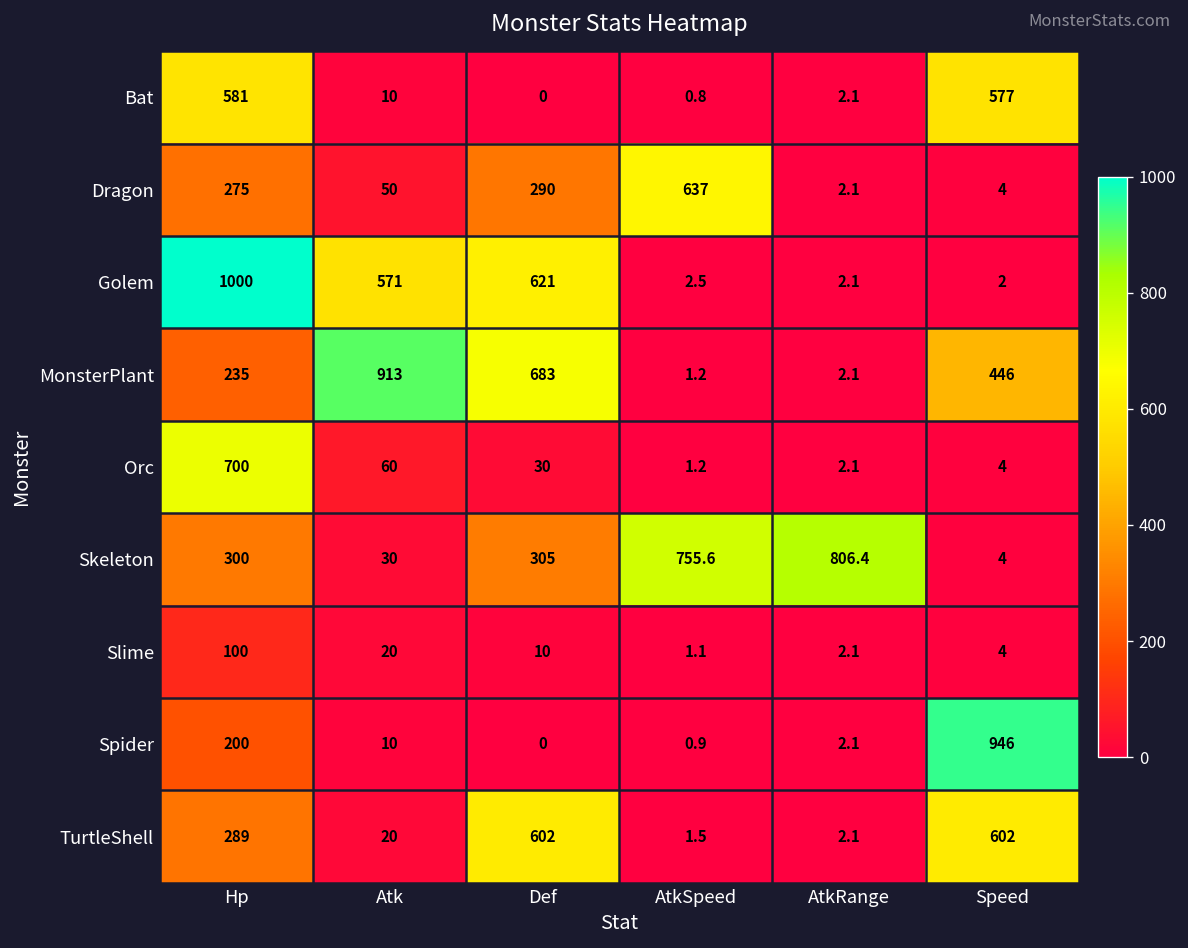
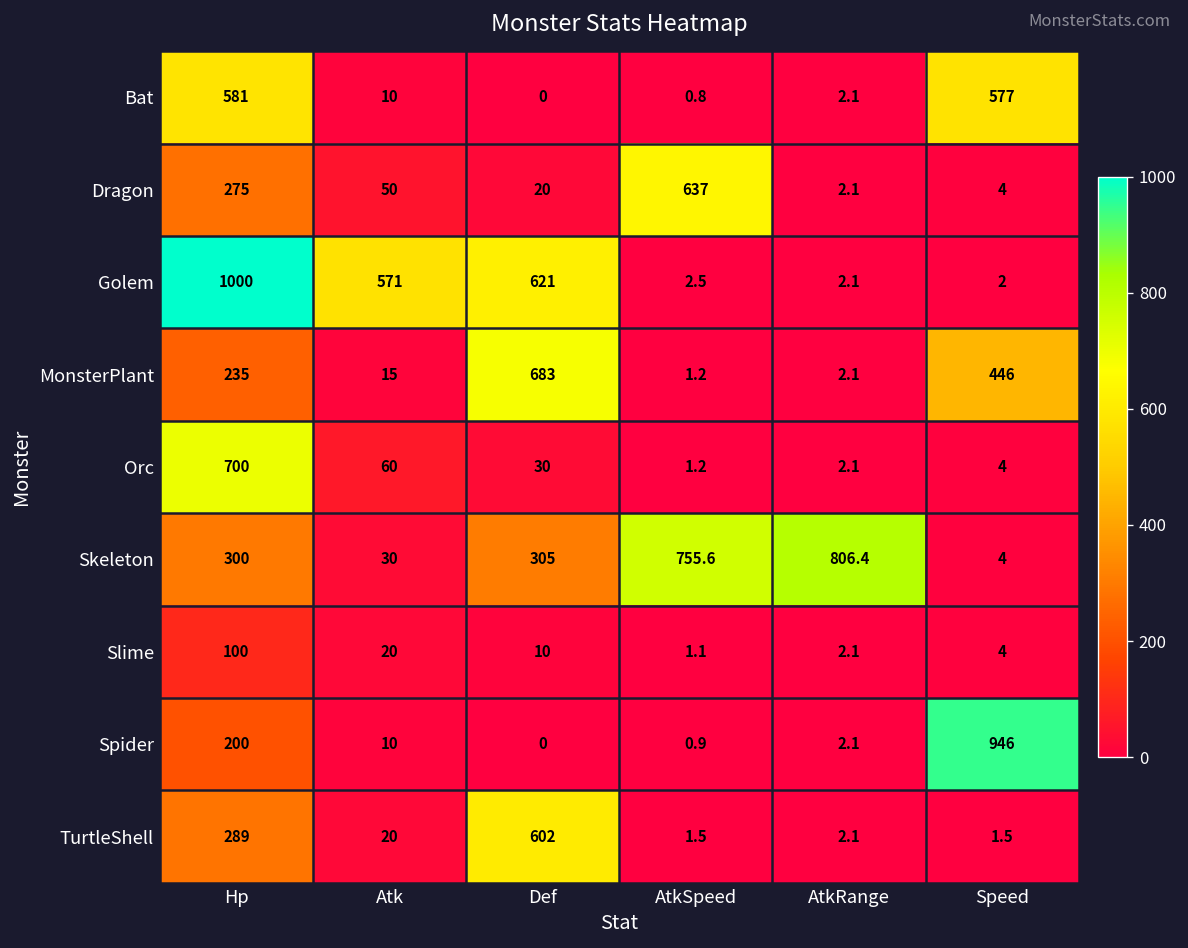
Dragon, Def: 290 -> 20
MonsterPlant, Atk: 913 -> 15
TurtleShell, Speed: 602 -> 1.5
